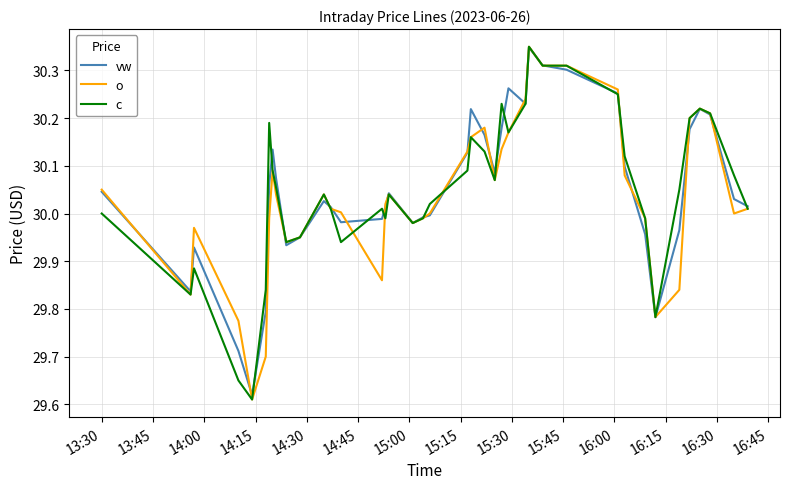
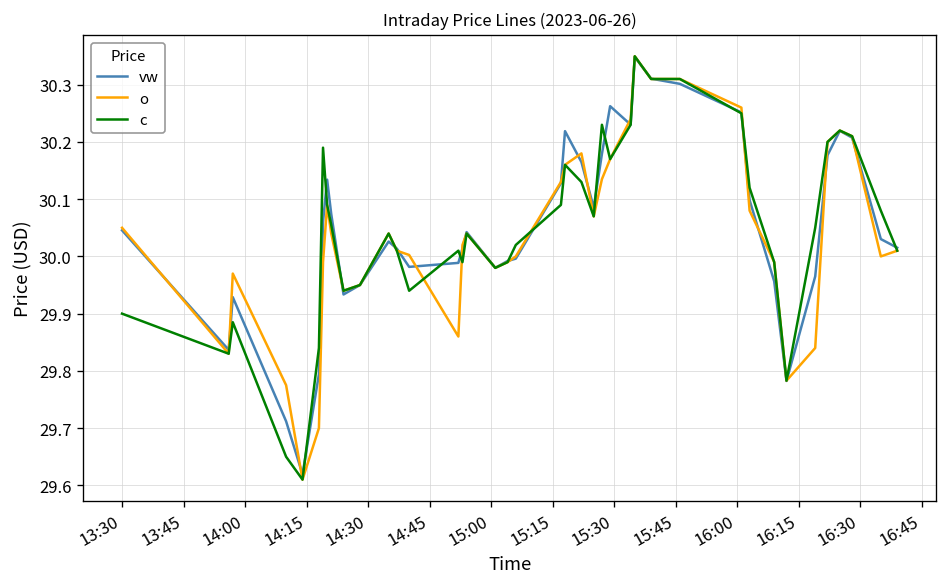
c, 13:30: 30.0 -> 29.9
